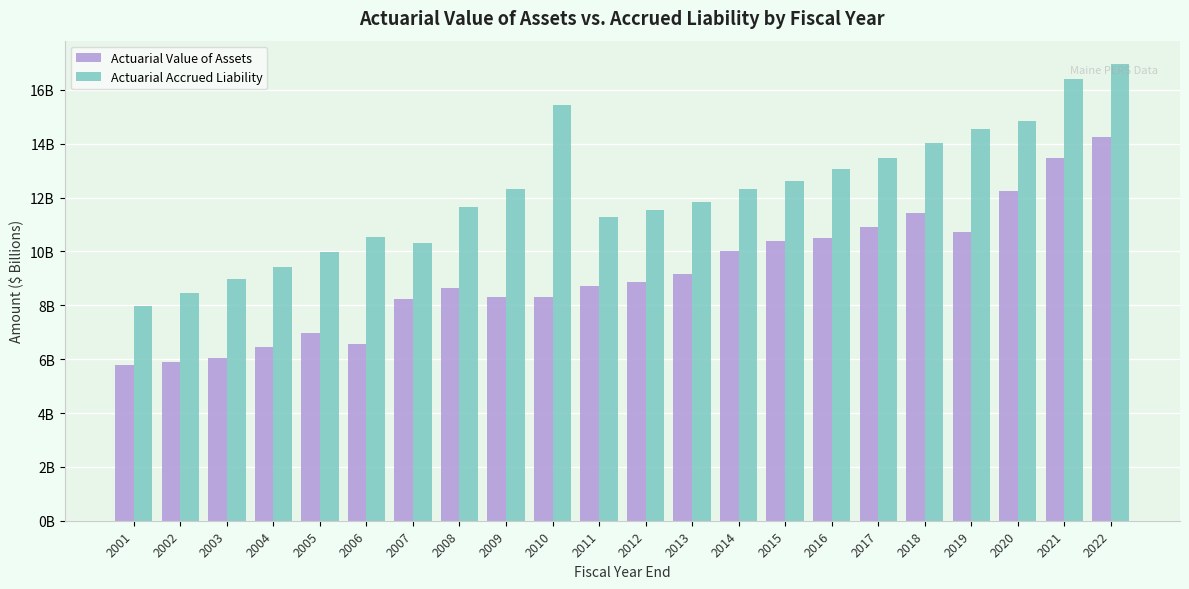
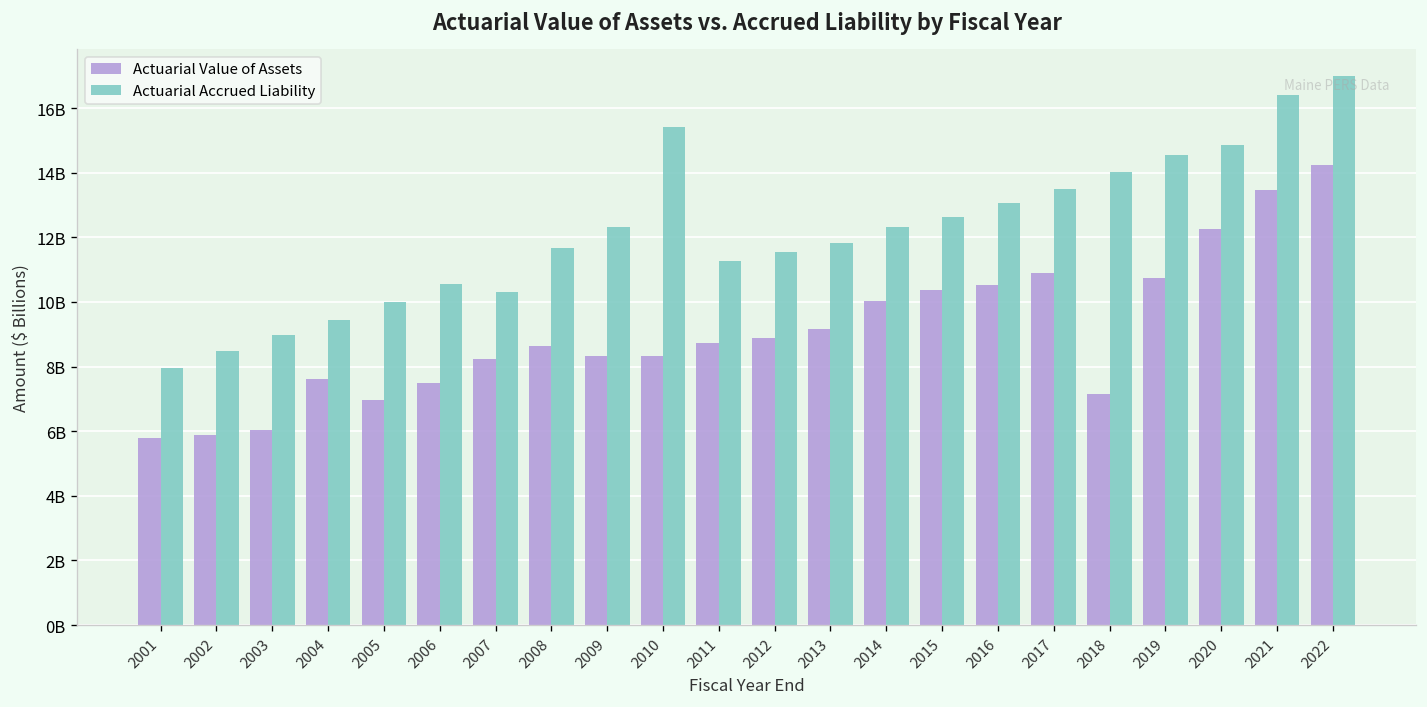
Actuarial Value of Assets, 2004: 6500000000 -> 7600000000
Actuarial Value of Assets, 2006: 6600000000 -> 7500000000
Actuarial Value of Assets, 2018: 11400000000 -> 7200000000
